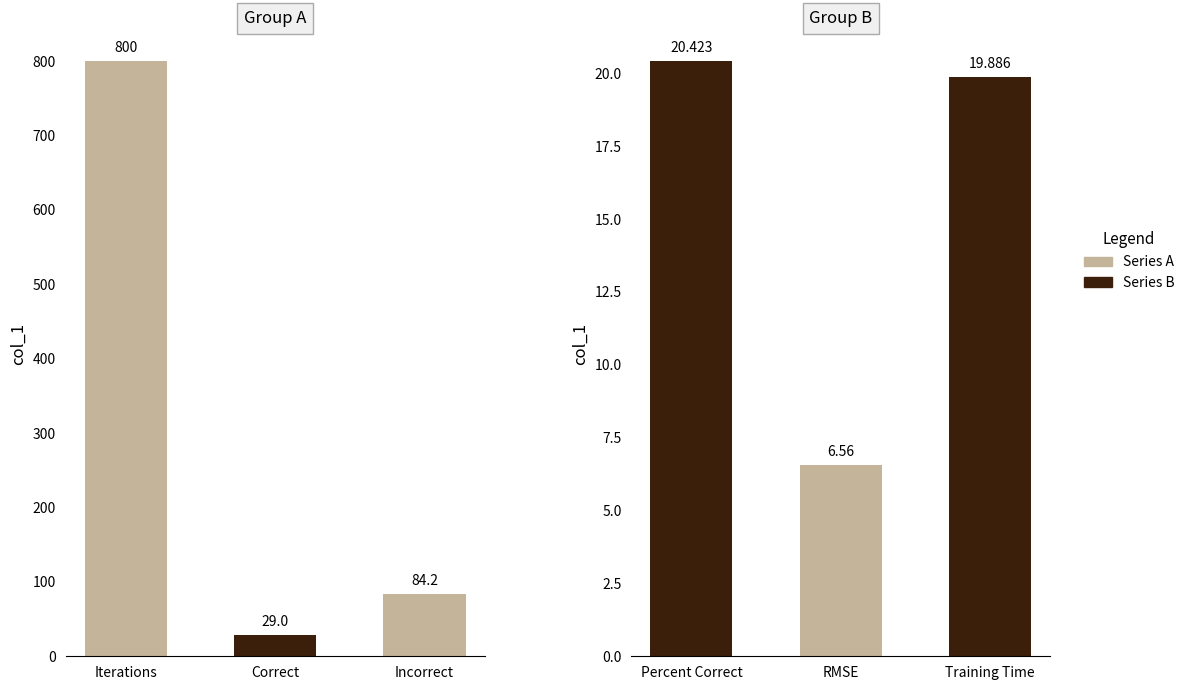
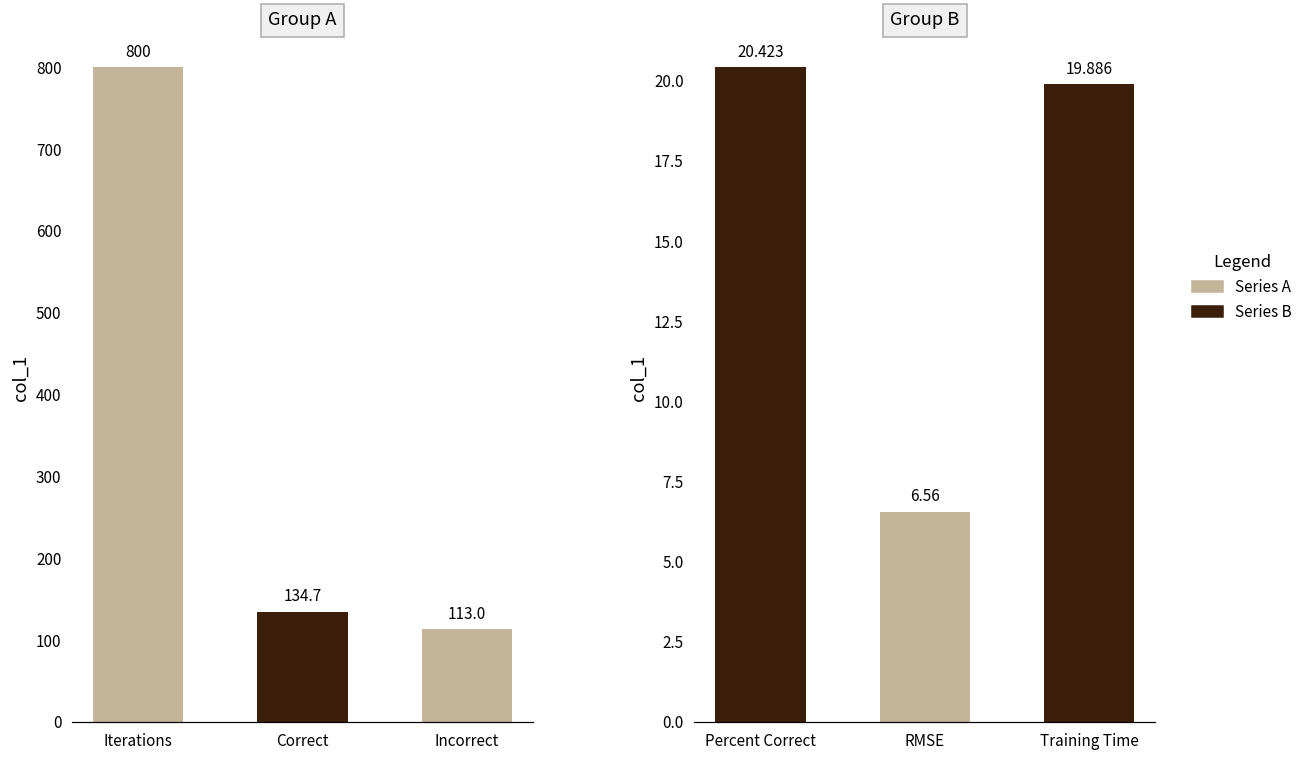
Group A, Correct: 29.0 -> 134.7
Group A, Incorrect: 84.2 -> 113.0
